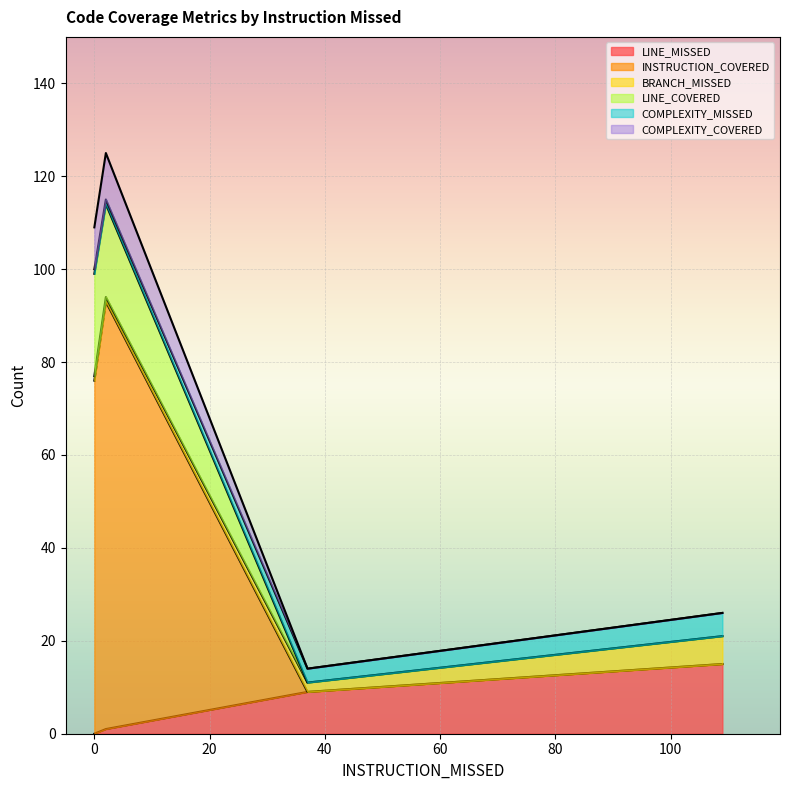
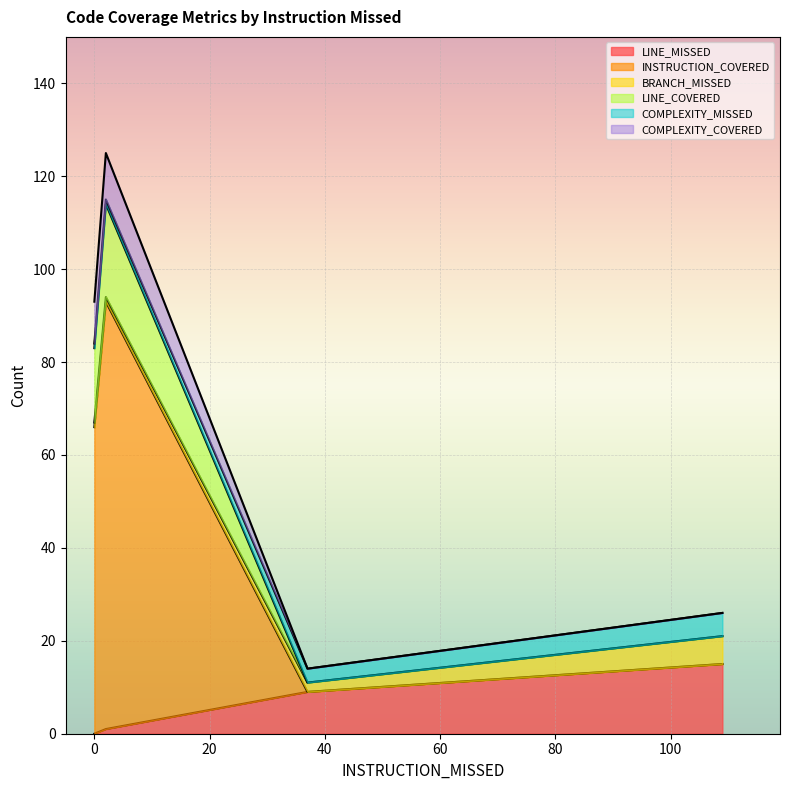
INSTRUCTION_COVERED, 0: 76 -> 66
LINE_COVERED, 0: 22 -> 16
